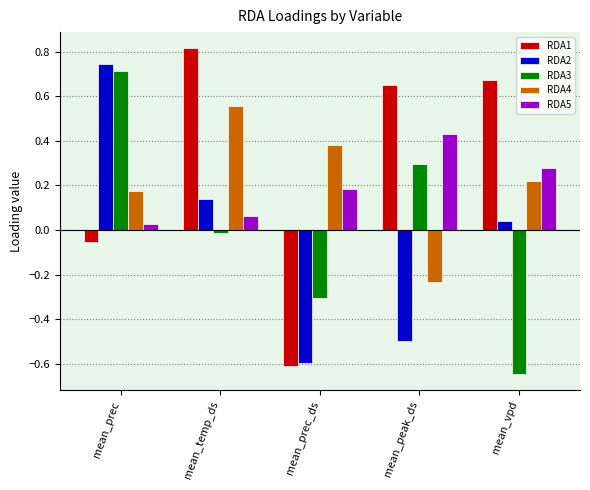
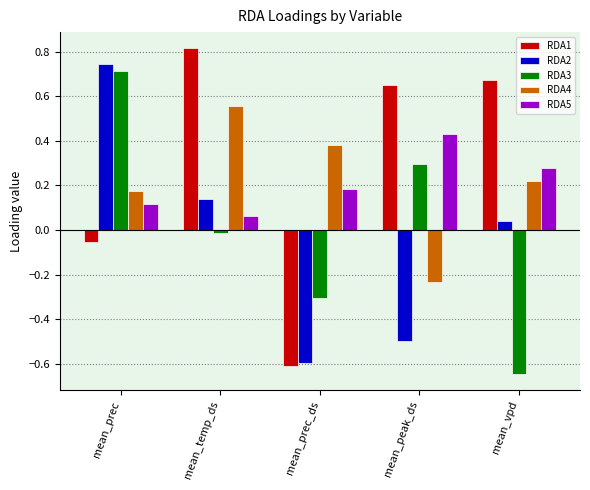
RDA5, mean_prec: 0.03 -> 0.12
